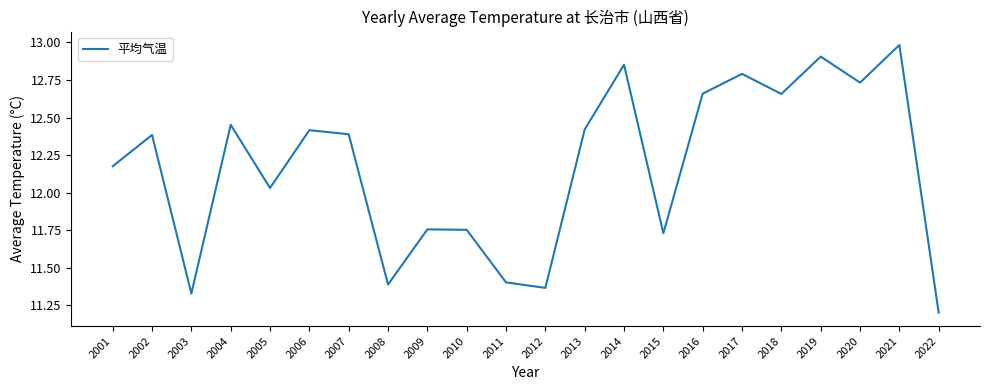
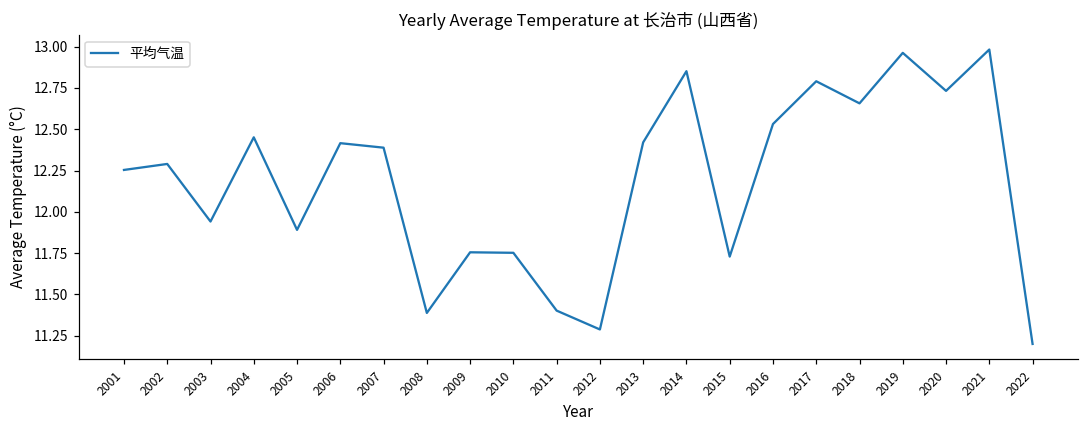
2001: 12.18 -> 12.25
2002: 12.38 -> 12.29
2003: 11.33 -> 11.94
2005: 12.03 -> 11.89
2012: 11.37 -> 11.29
2016: 12.66 -> 12.53
2019: 12.91 -> 12.96
